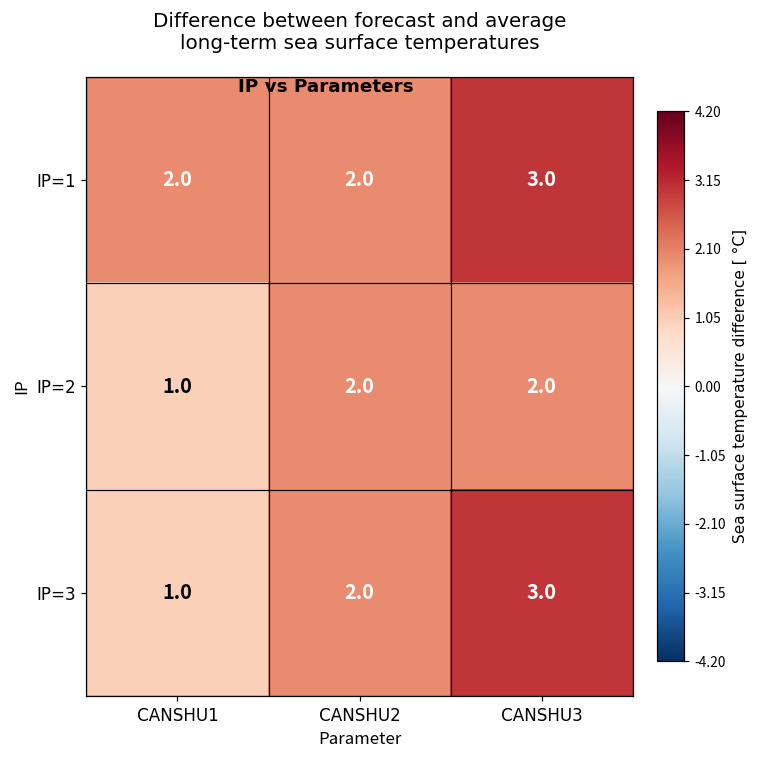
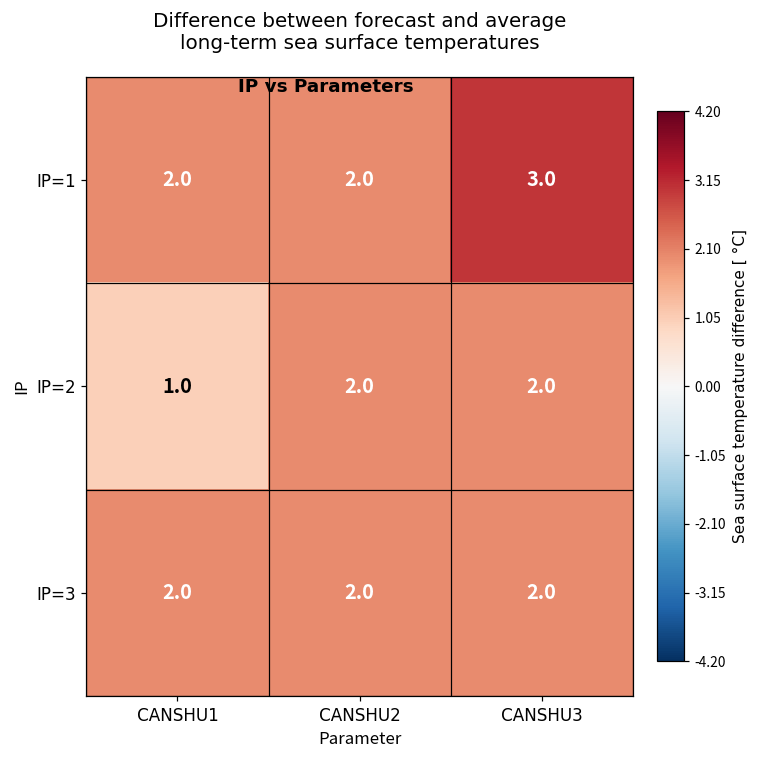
IP=3, CANSHU1: 1.0 -> 2.0
IP=3, CANSHU3: 3.0 -> 2.0
